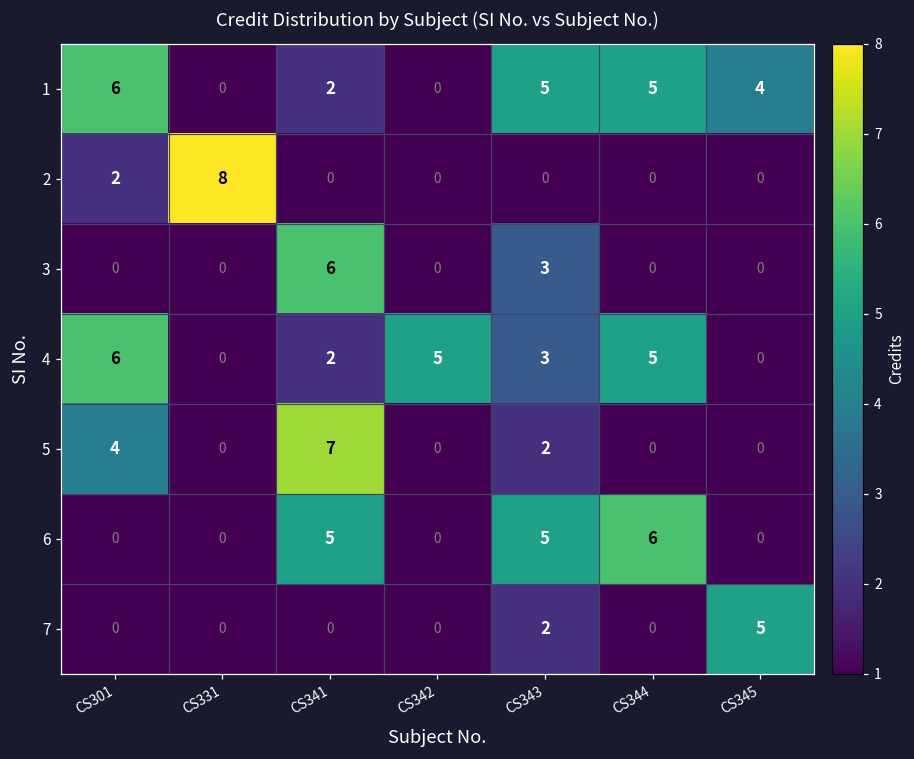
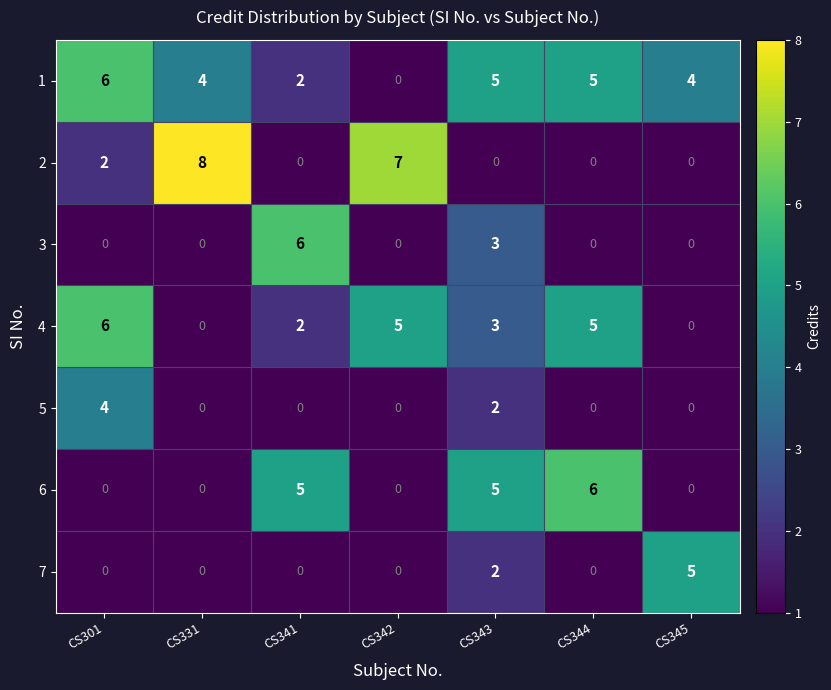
1, CS331: 0 -> 4
2, CS342: 0 -> 7
5, CS341: 7 -> 0
